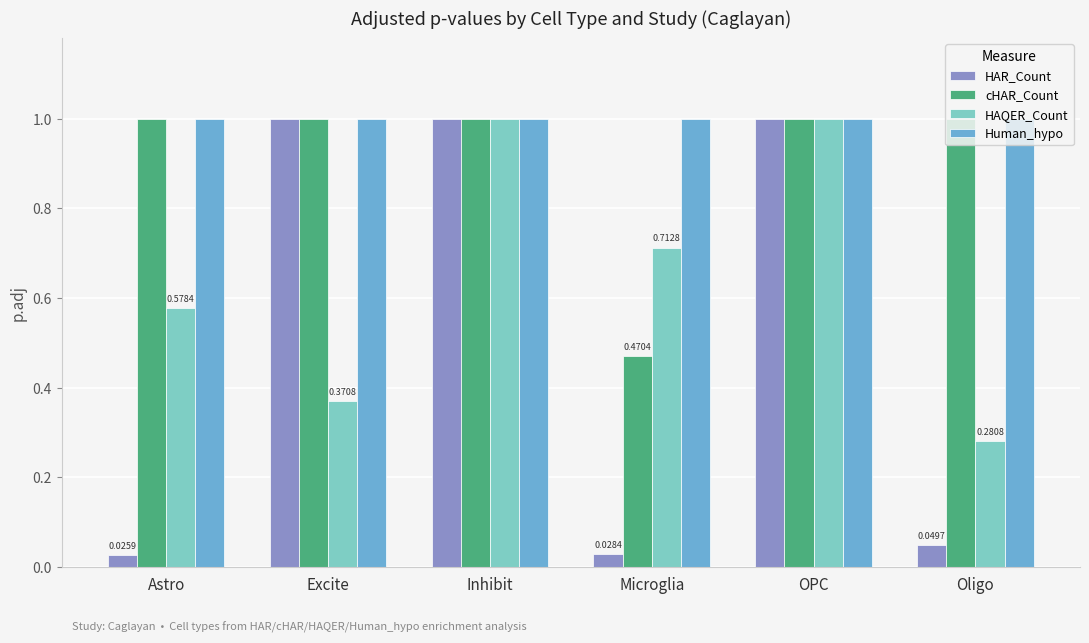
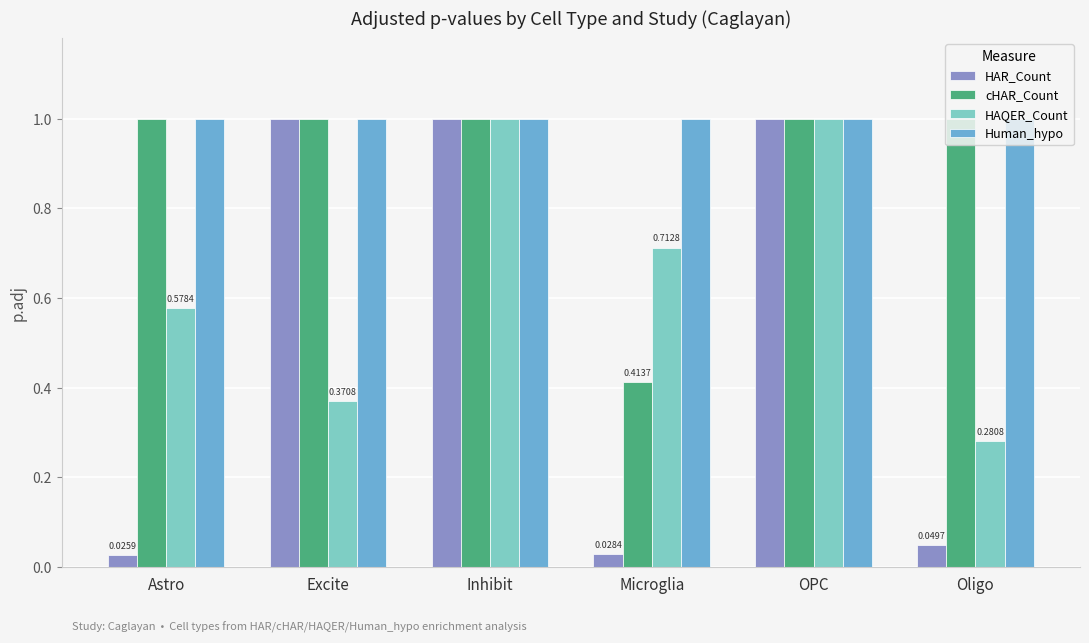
cHAR_Count, Microglia: 0.4704 -> 0.4137
